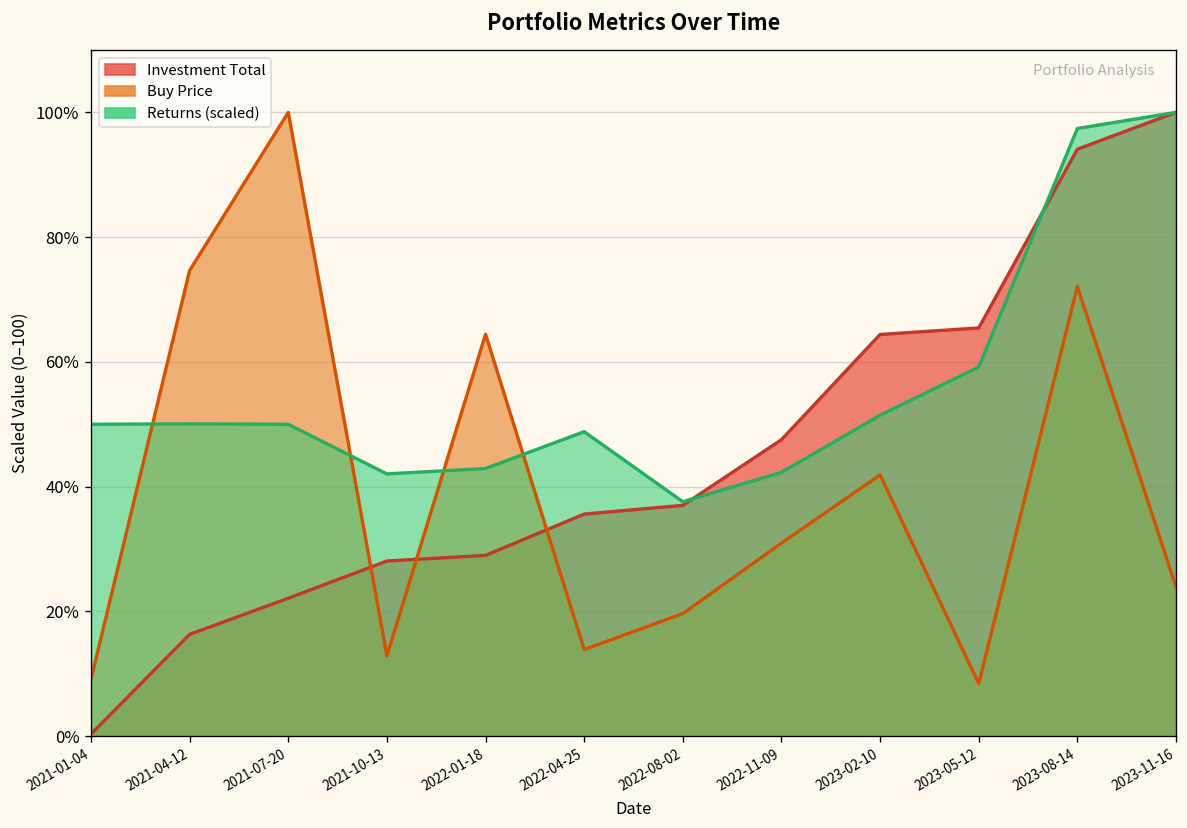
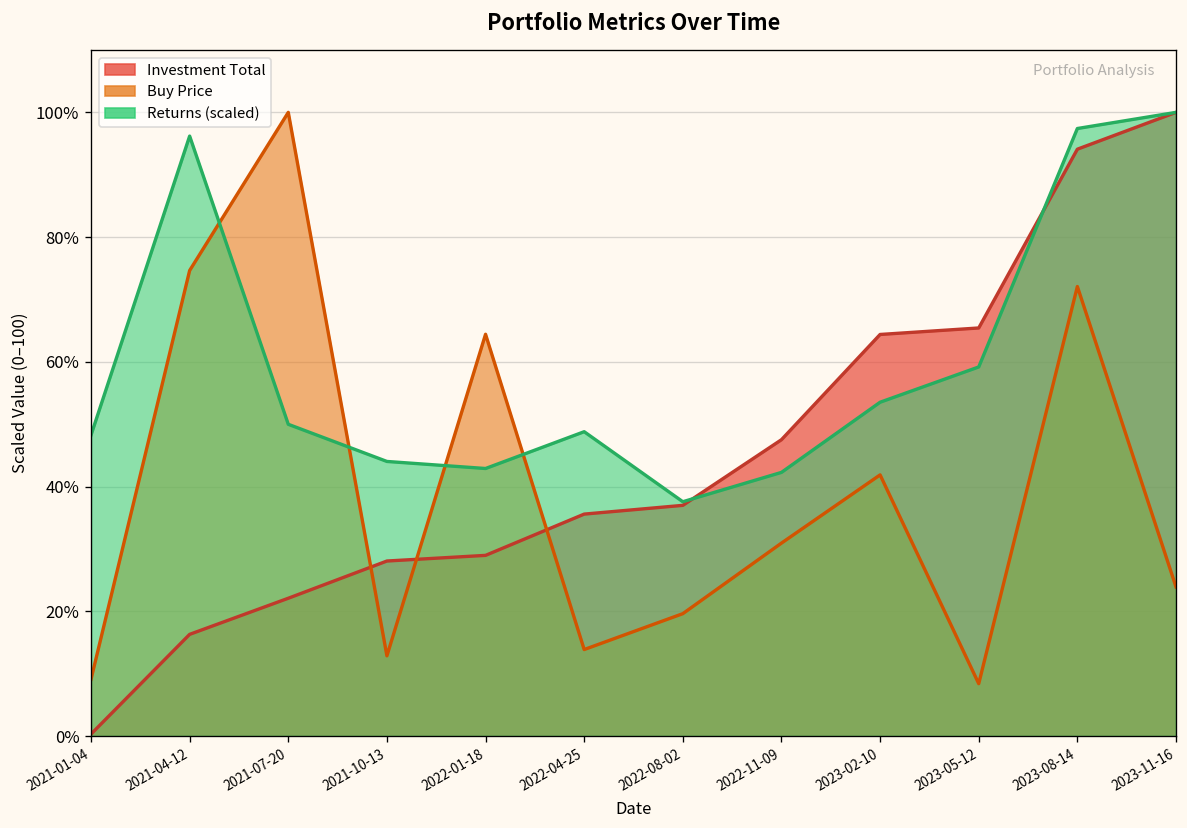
Returns (scaled), 2021-01-04: 50% -> 48%
Returns (scaled), 2021-04-12: 50% -> 96%
Returns (scaled), 2021-10-13: 42% -> 44%
Returns (scaled), 2023-02-10: 51% -> 54%
